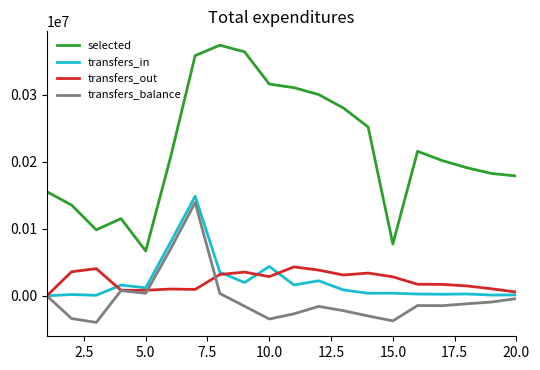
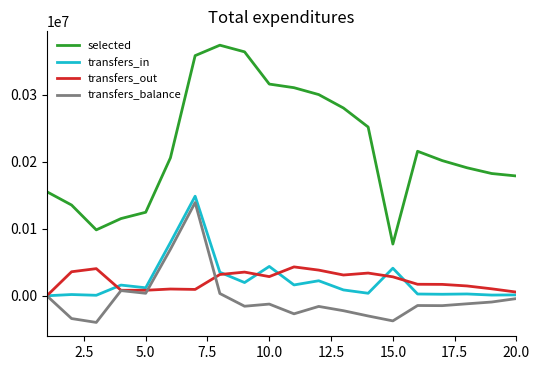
selected, 5.0: 70000 -> 120000
transfers_balance, 10.0: -30000 -> -10000
transfers_in, 15.0: 0 -> 40000
